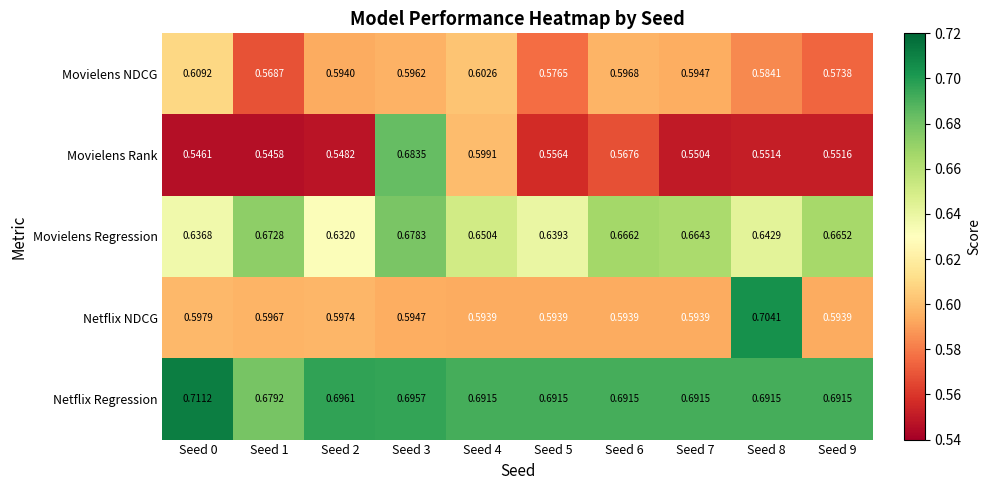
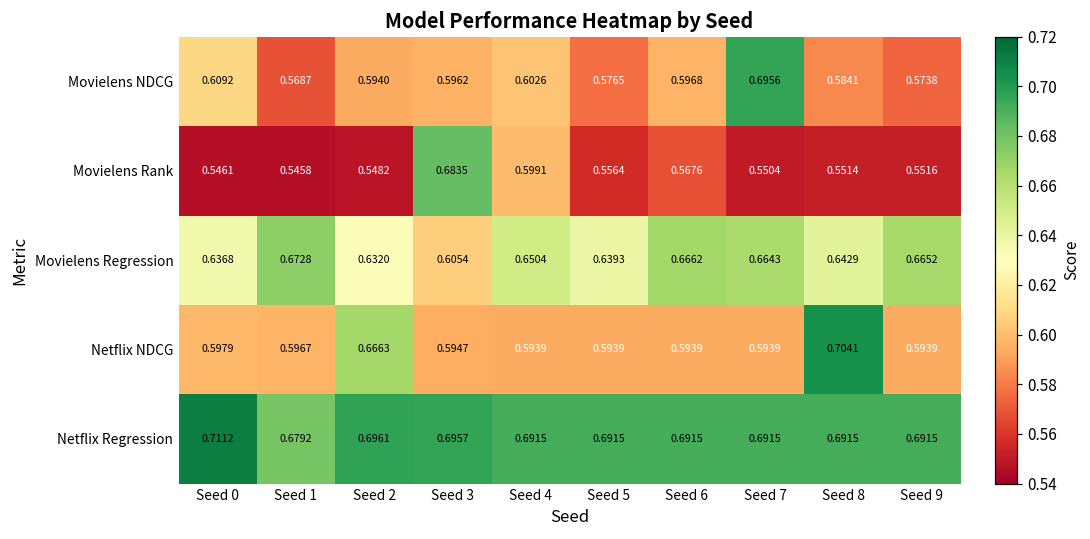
Movielens NDCG, Seed 7: 0.5947 -> 0.6956
Movielens Regression, Seed 3: 0.6783 -> 0.6054
Netflix NDCG, Seed 2: 0.5974 -> 0.6663
